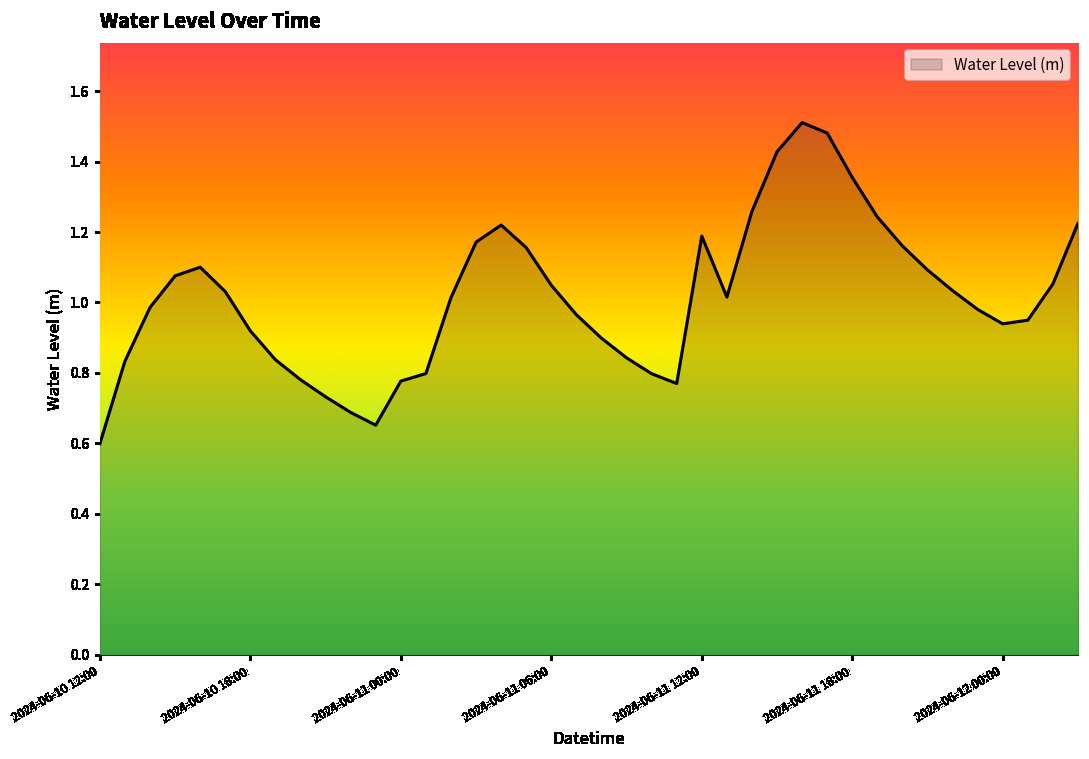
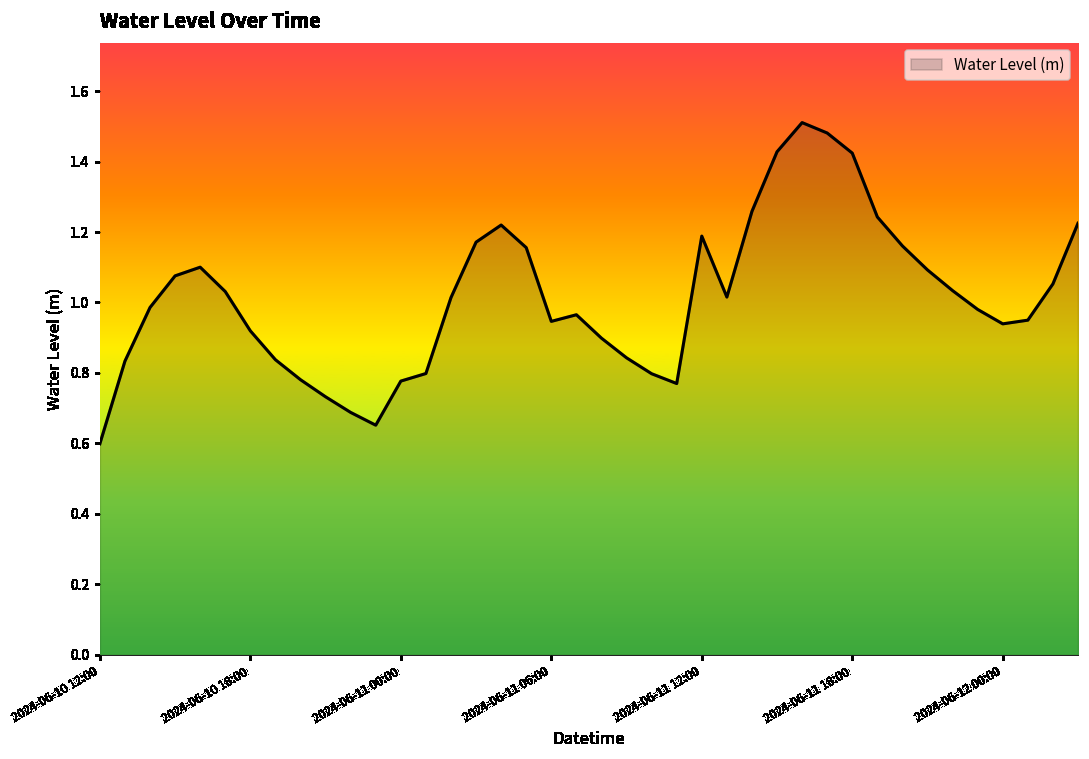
2024-06-11 06:00: 1.05 -> 0.95
2024-06-11 18:00: 1.35 -> 1.42
